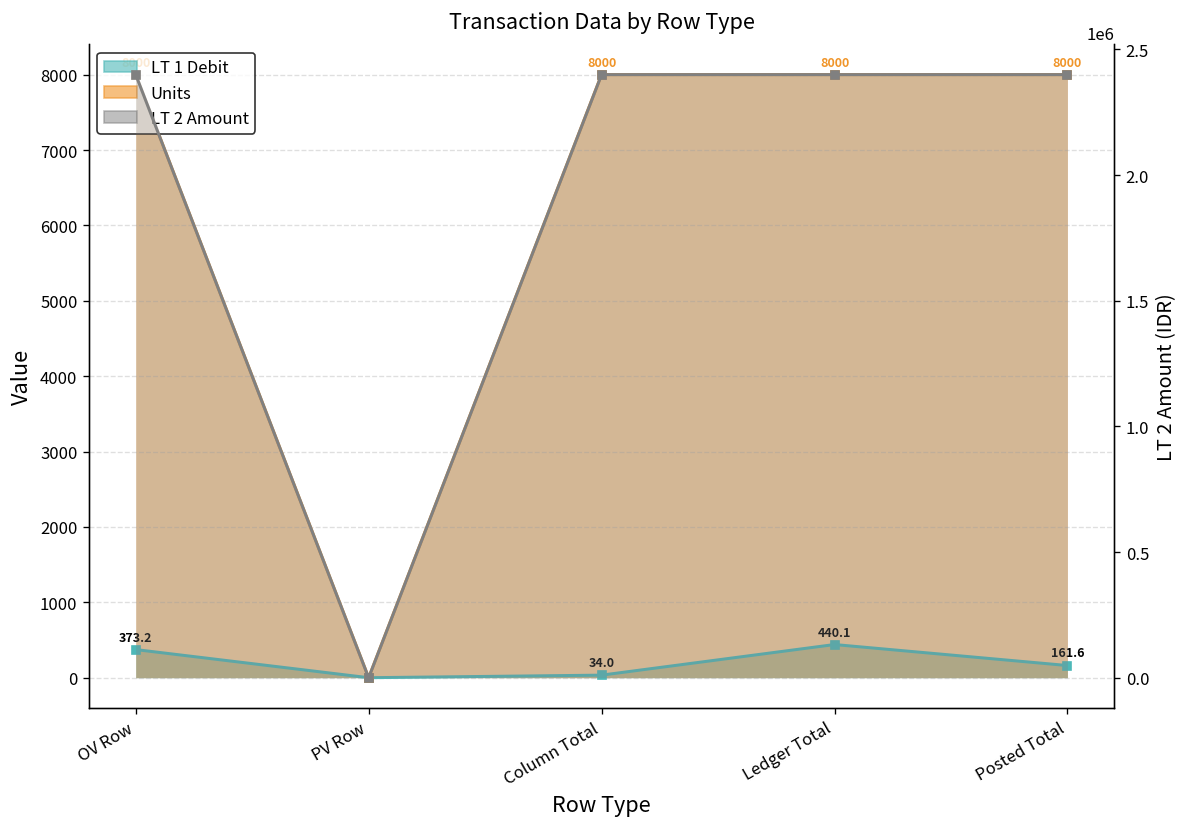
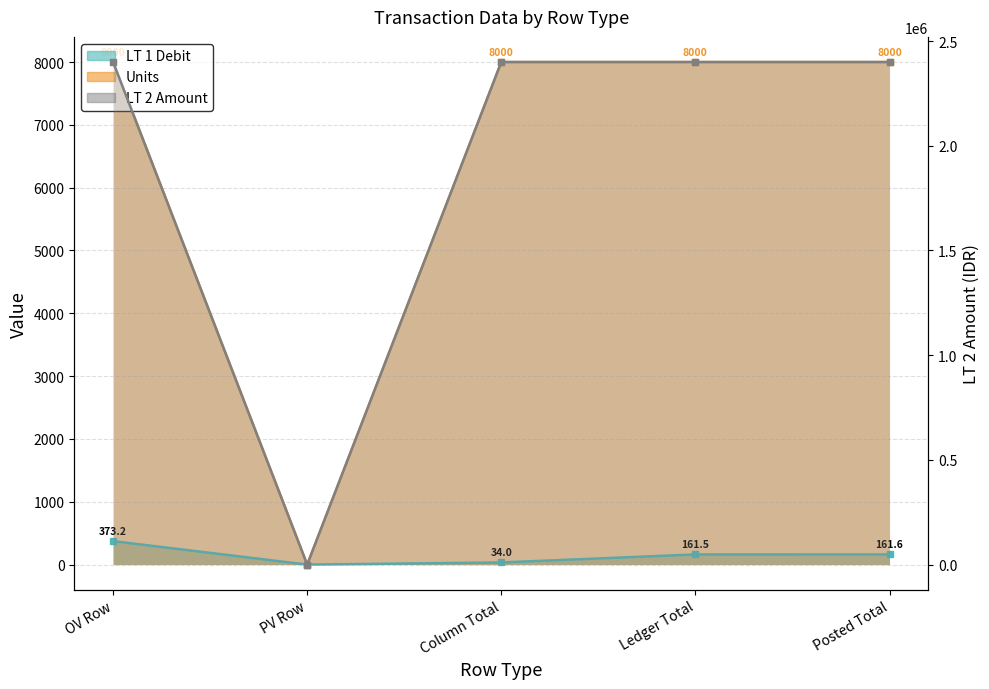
LT 1 Debit, Ledger Total: 440.1 -> 161.5
